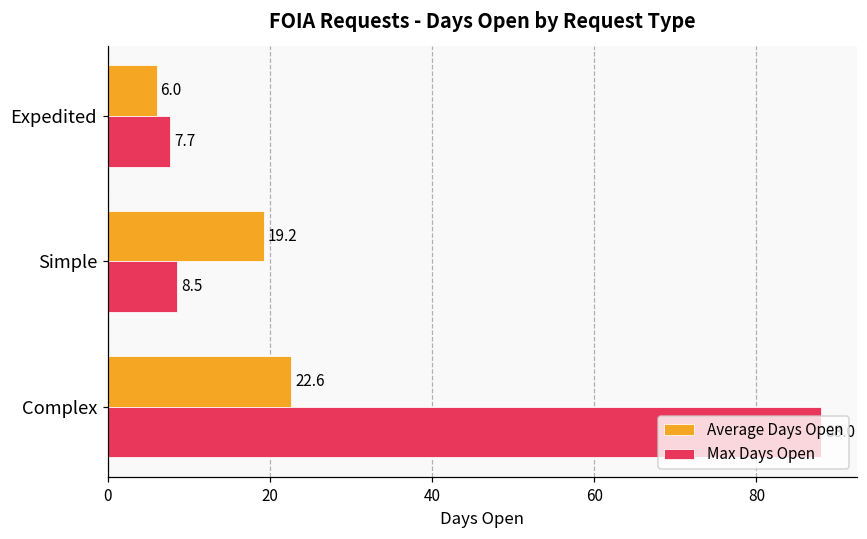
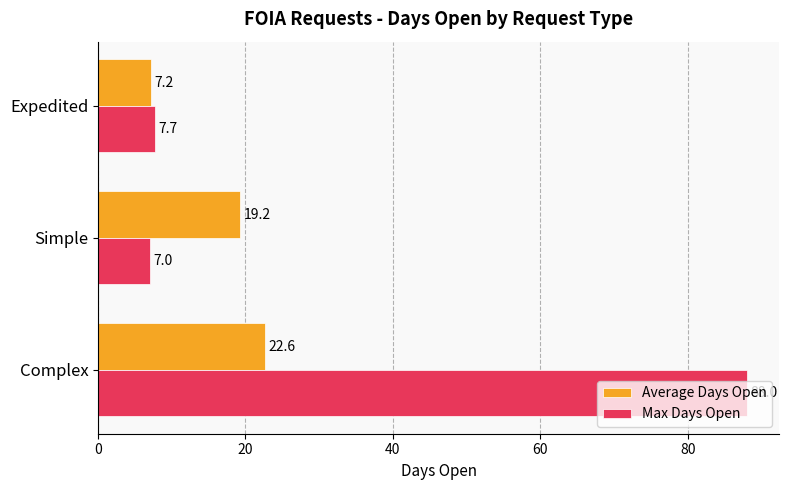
Average Days Open, Expedited: 6.0 -> 7.2
Max Days Open, Simple: 8.5 -> 7.0
